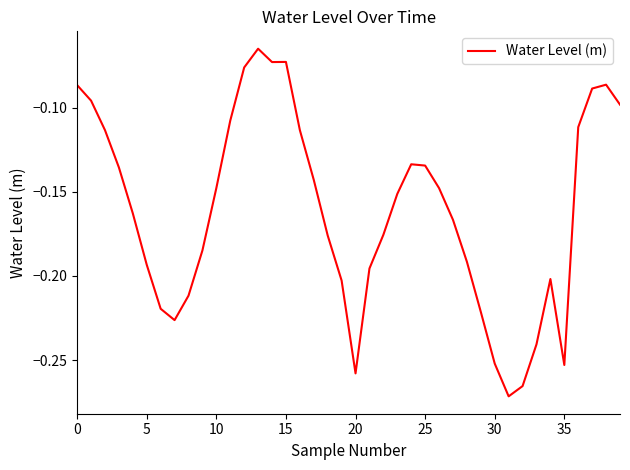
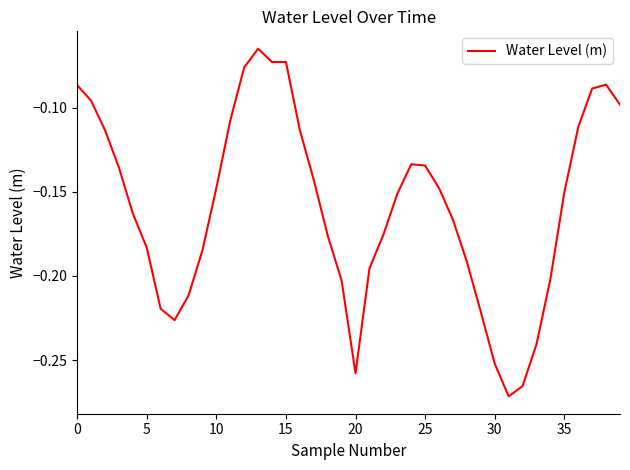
5: -0.193 -> -0.183
35: -0.253 -> -0.150
